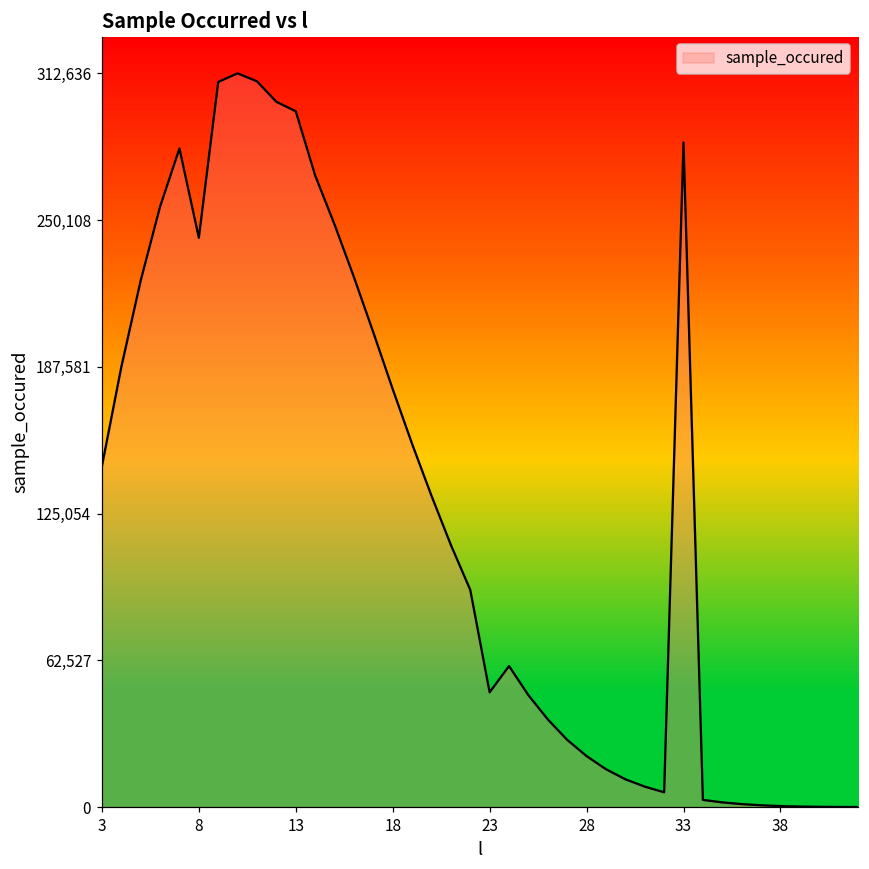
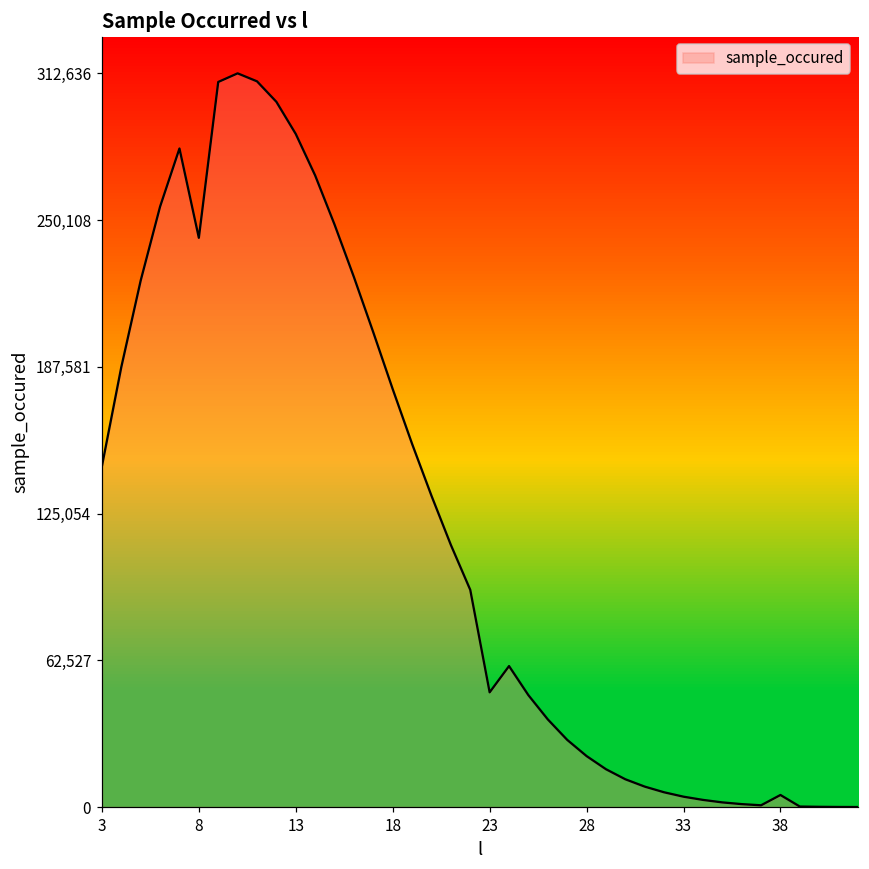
13: 296,000 -> 287,000
33: 283,000 -> 4,000
38: 0 -> 5,000
